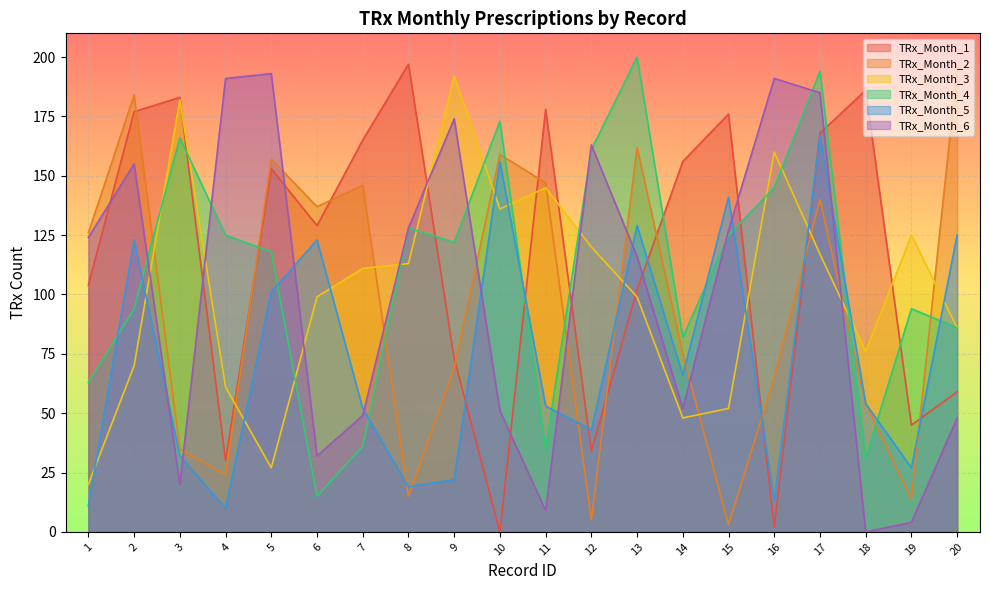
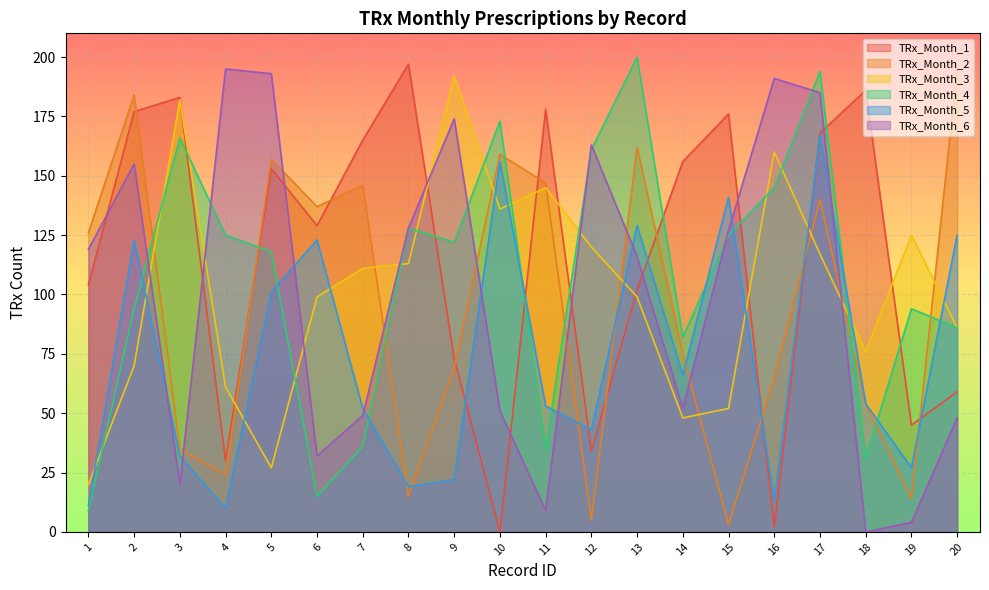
TRx_Month_4, 1: 63 -> 9
TRx_Month_6, 1: 124 -> 119
TRx_Month_6, 4: 191 -> 195
